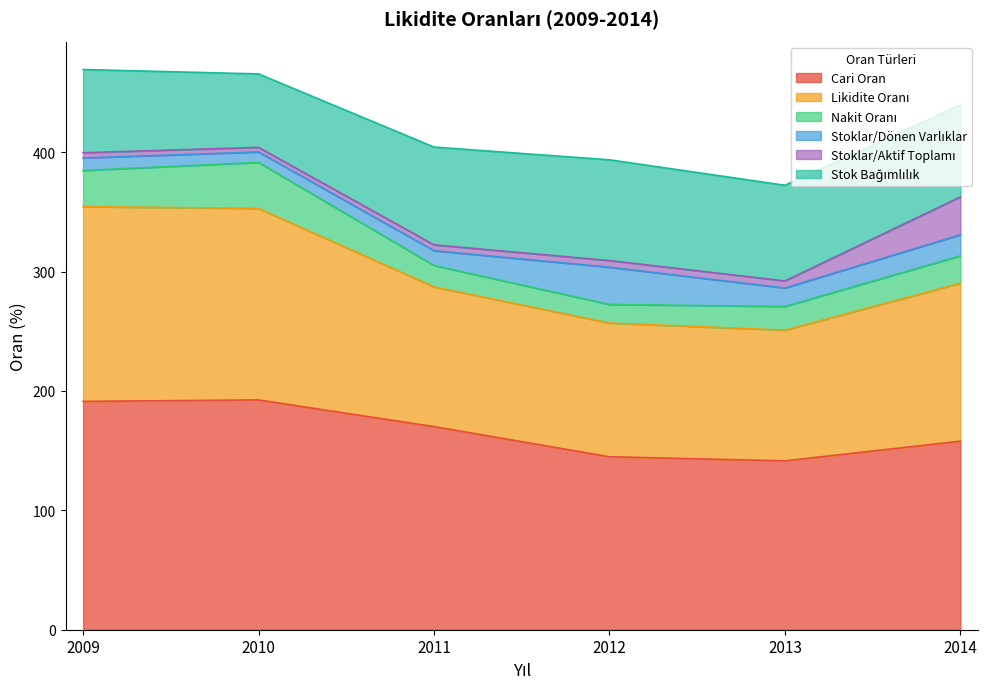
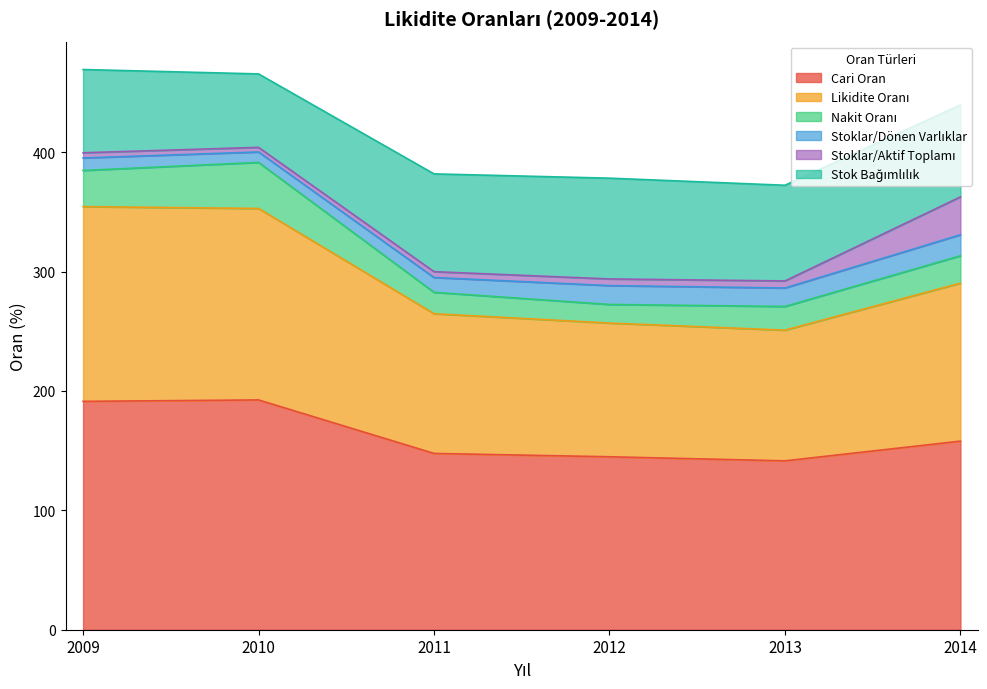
Cari Oran, 2011: 170 -> 148
Stoklar/Dönen Varlıklar, 2012: 31 -> 16
